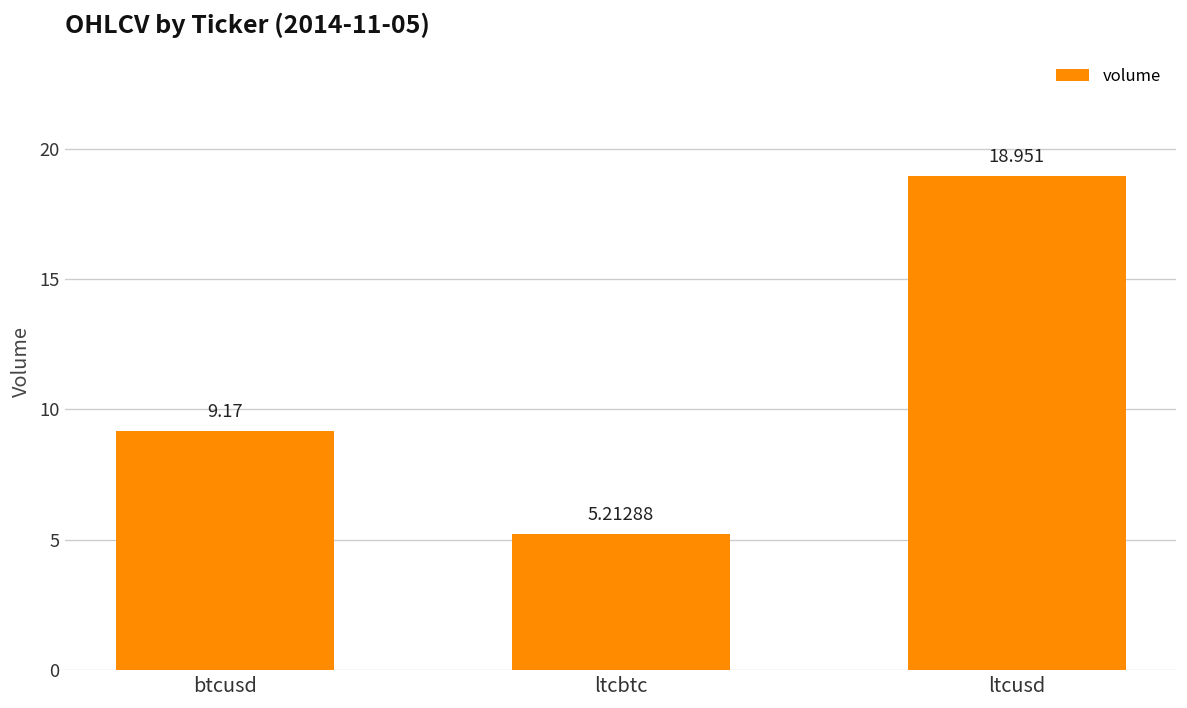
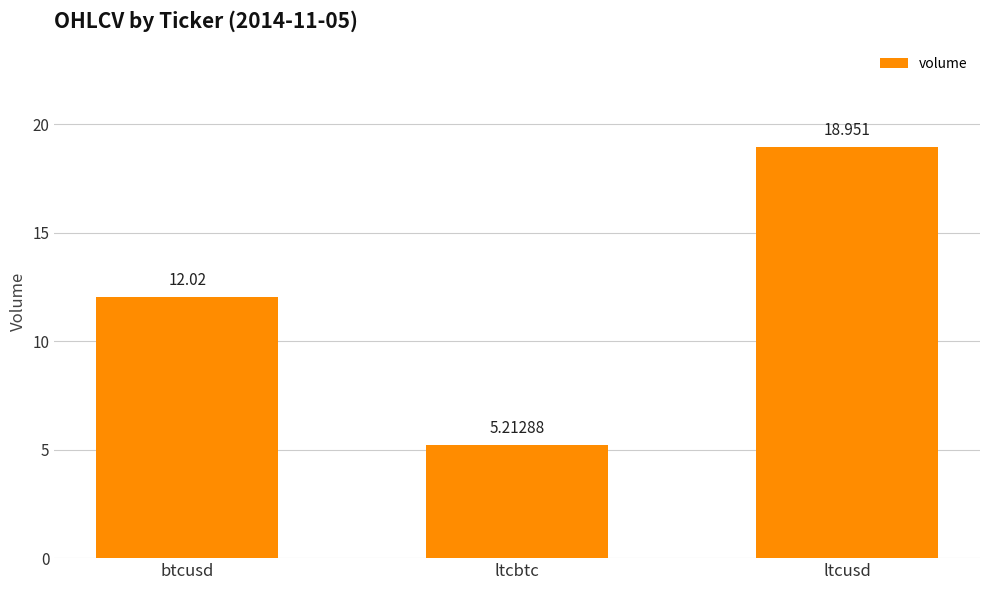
btcusd: 9.17 -> 12.02
